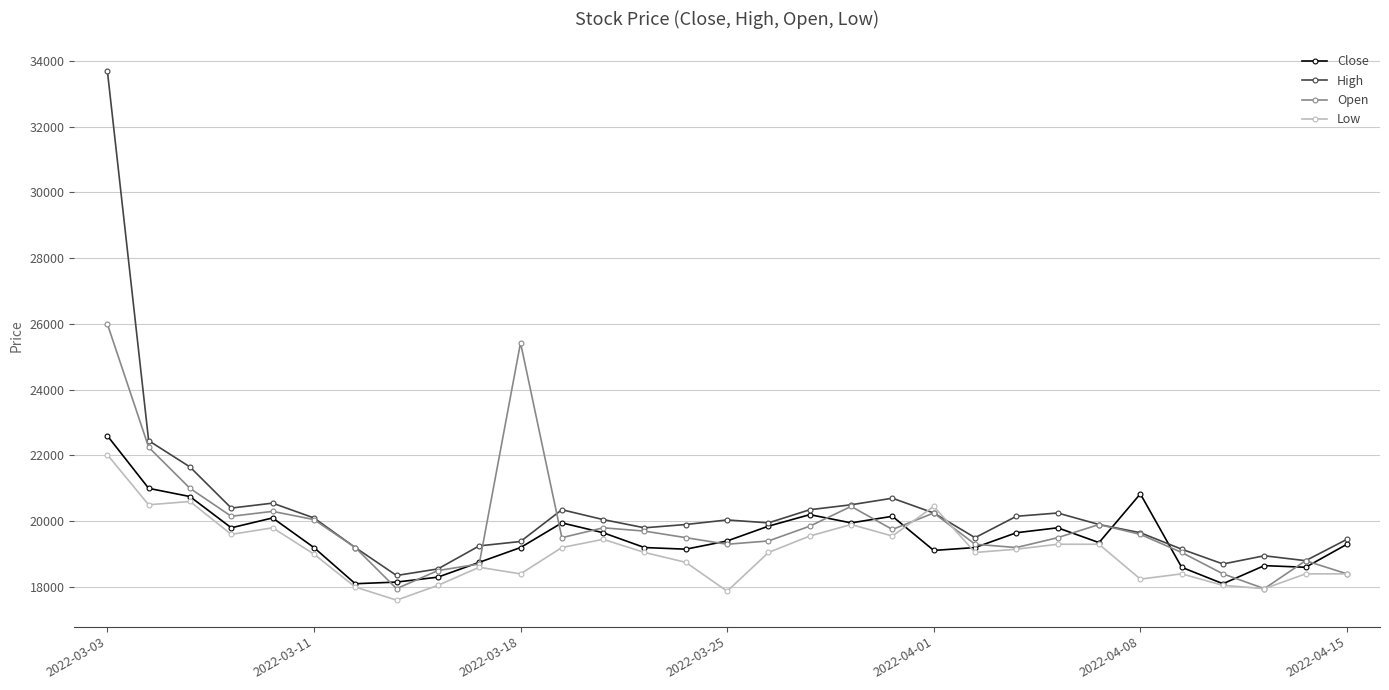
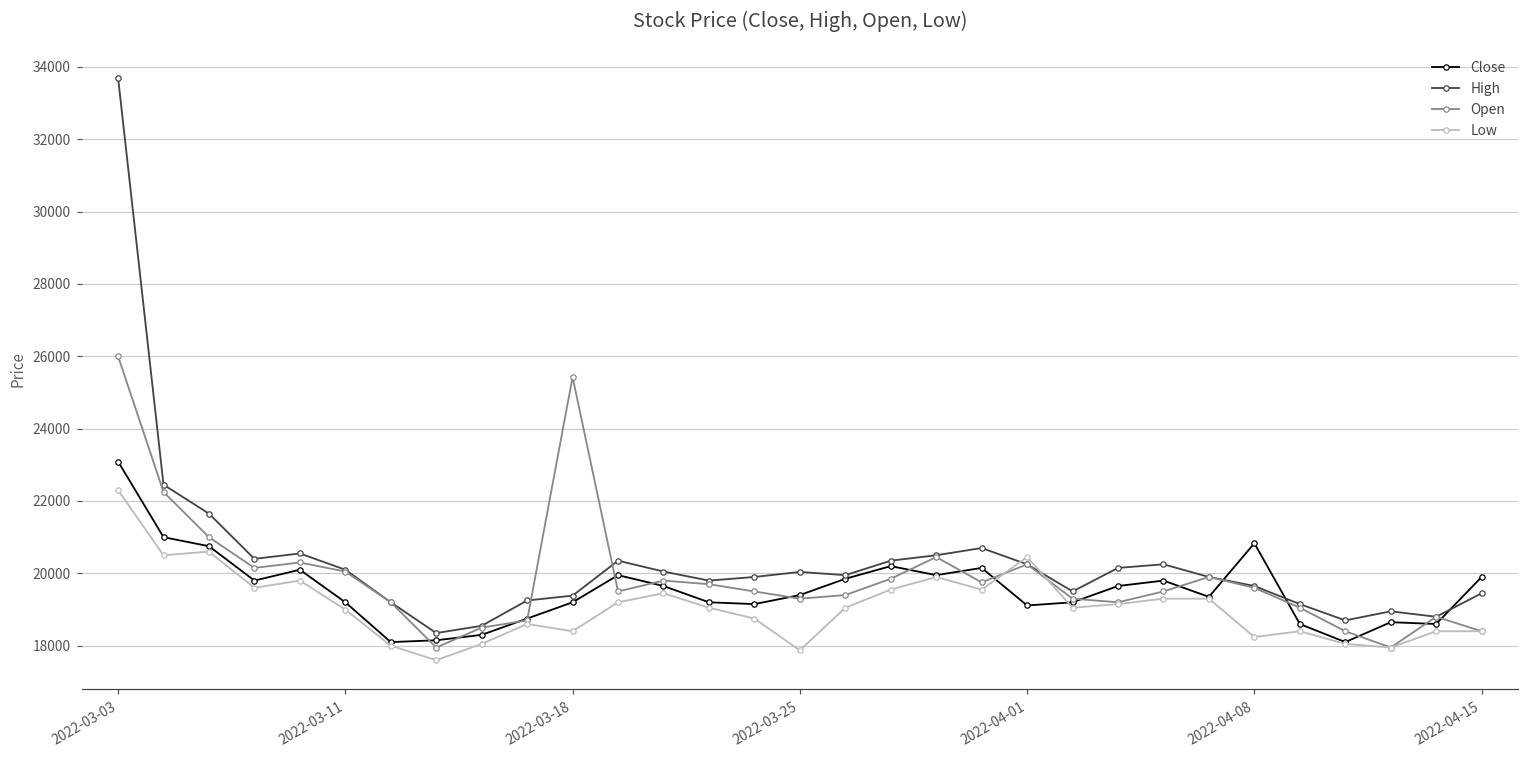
Close, 2022-03-03: 22600 -> 23100
Low, 2022-03-03: 22000 -> 22300
Close, 2022-04-15: 19300 -> 19900
